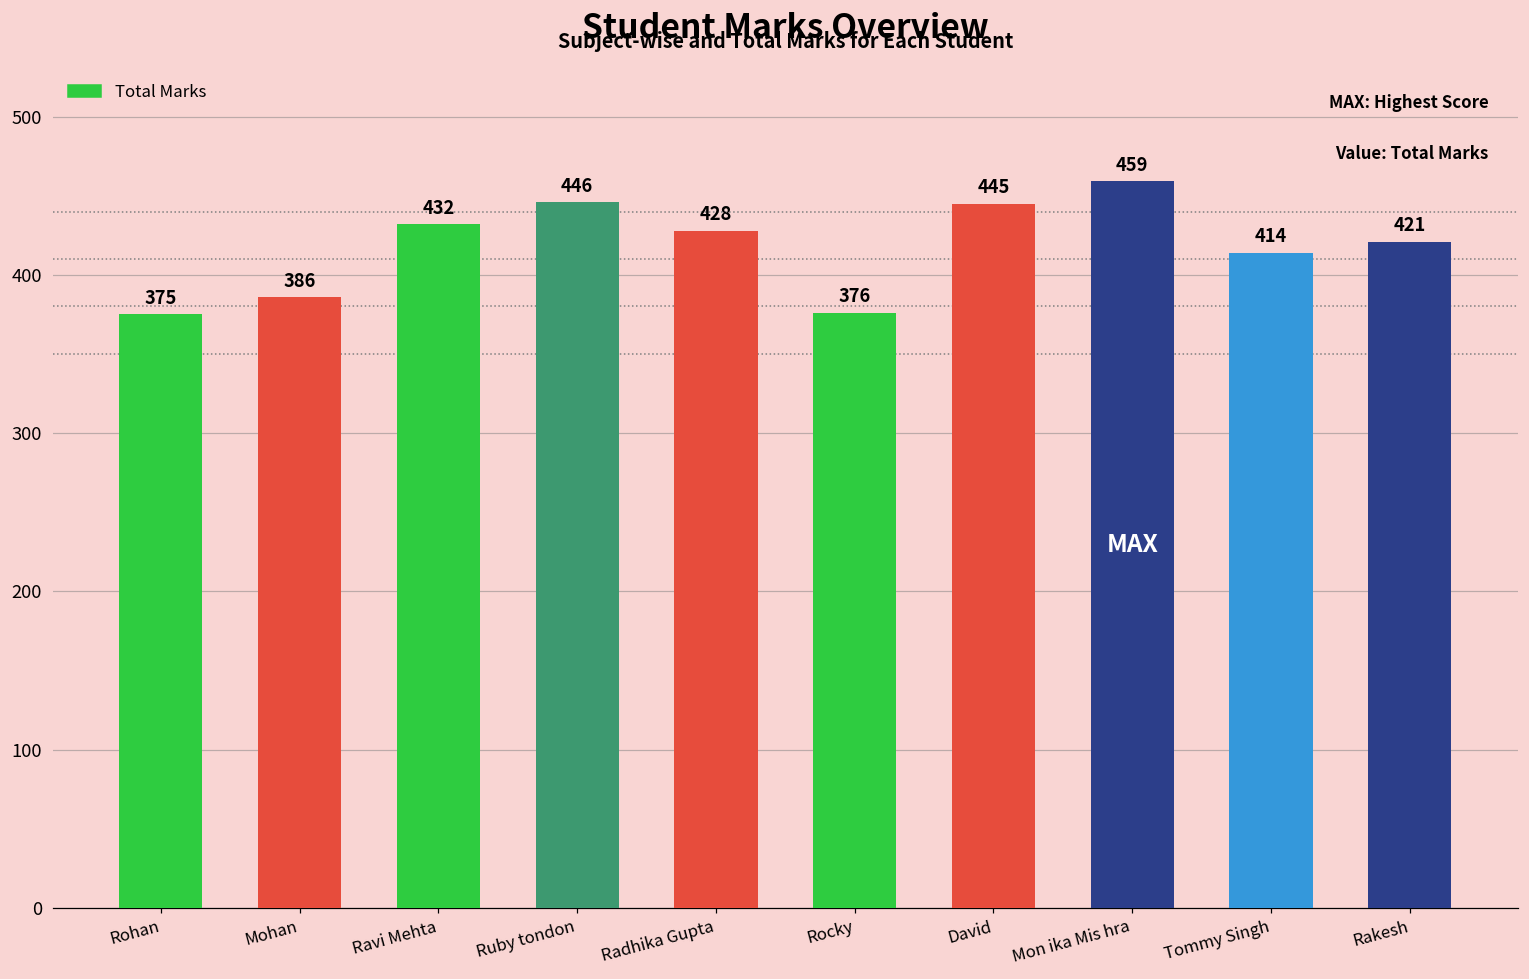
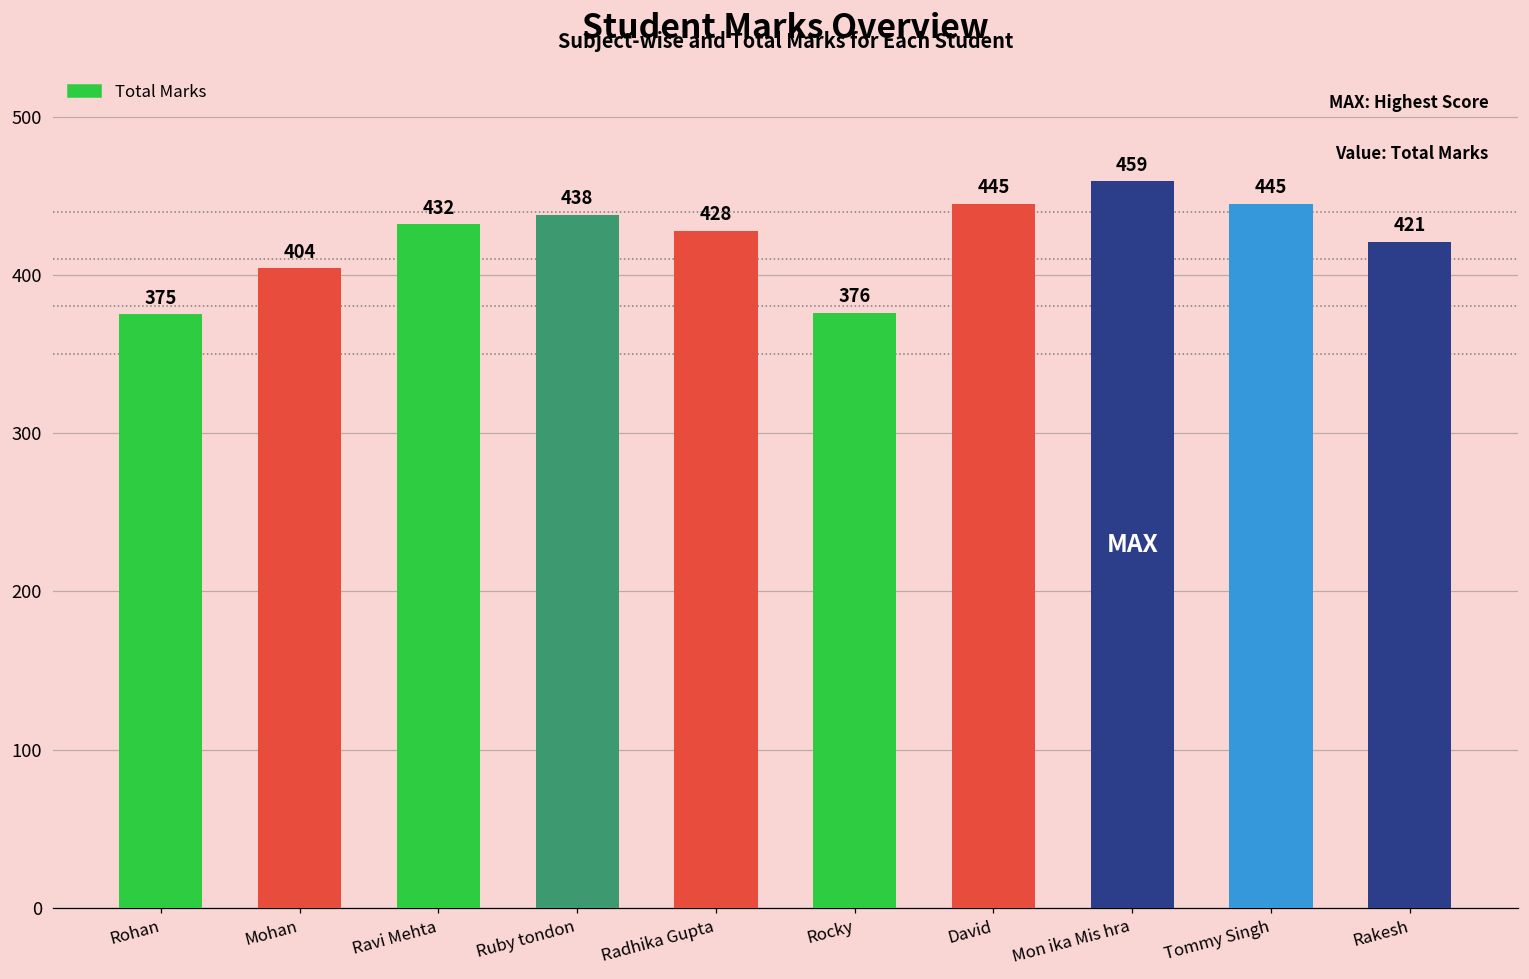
Mohan: 386 -> 404
Ruby tondon: 446 -> 438
Tommy Singh: 414 -> 445
